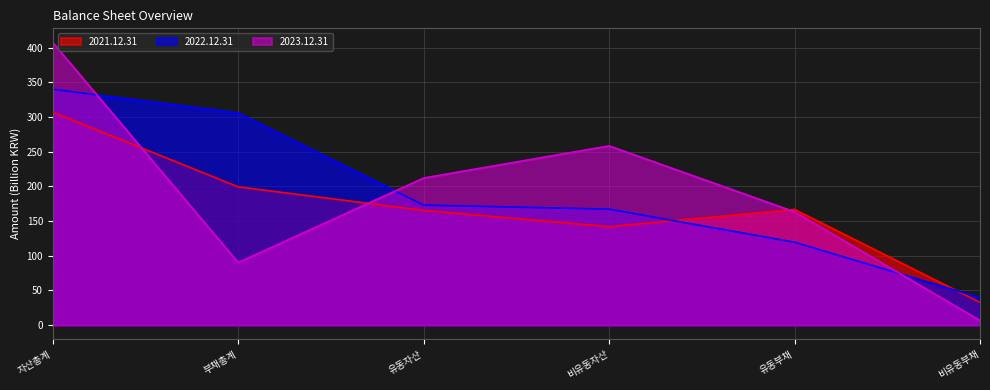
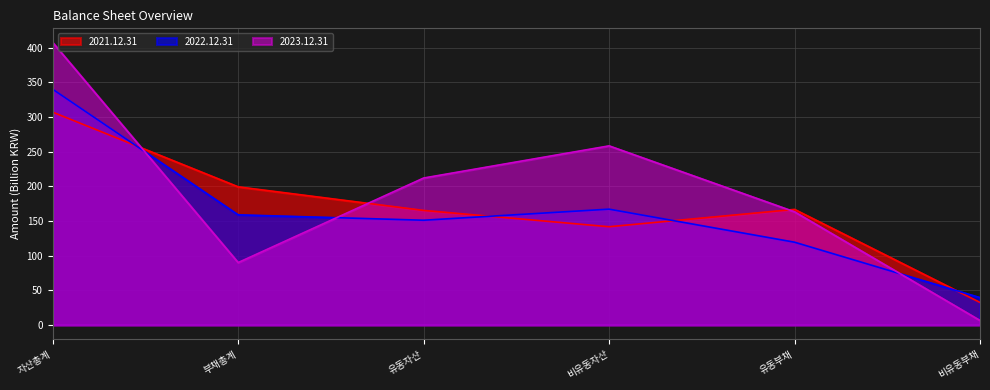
2022.12.31, 부채총계: 310 -> 160
2022.12.31, 유동자산: 170 -> 150
